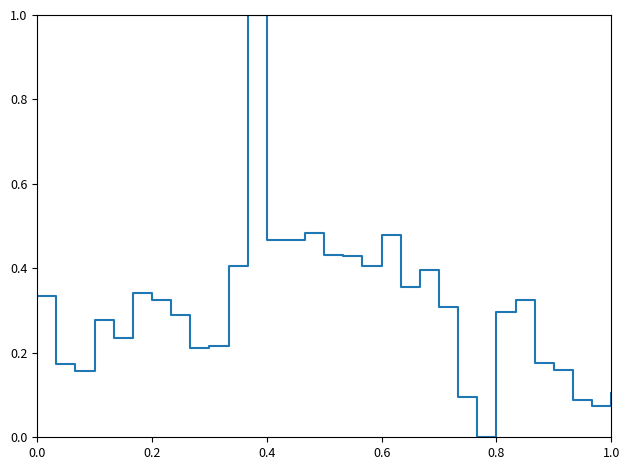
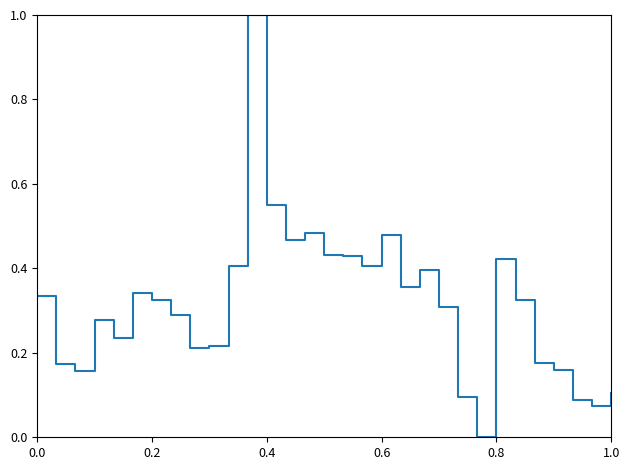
0.4: 0.47 -> 0.55
0.8: 0.30 -> 0.42
